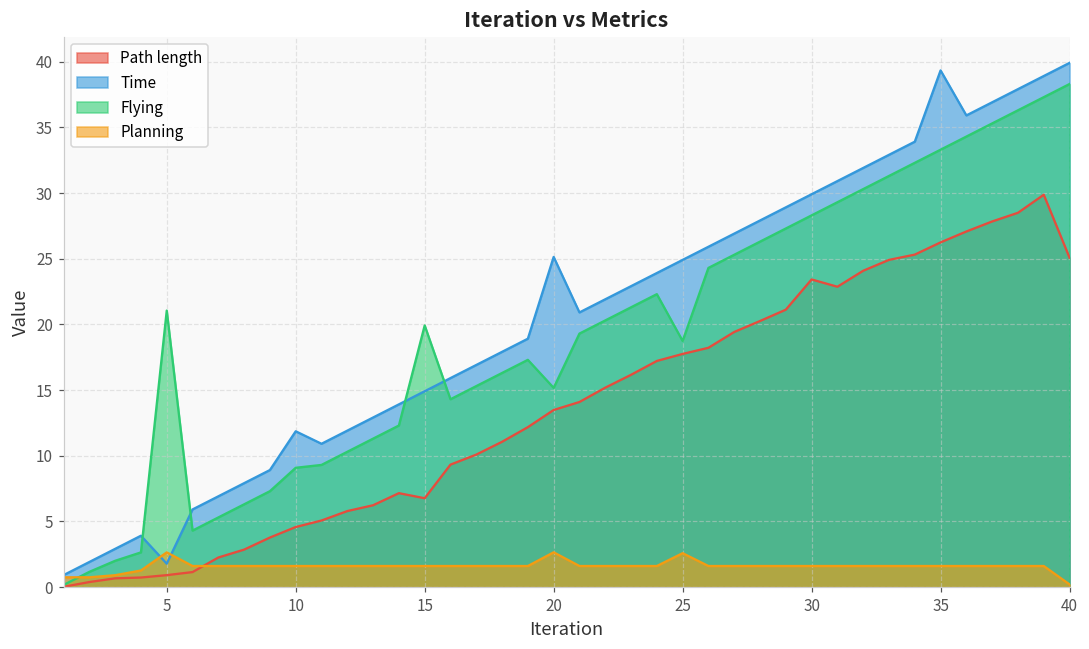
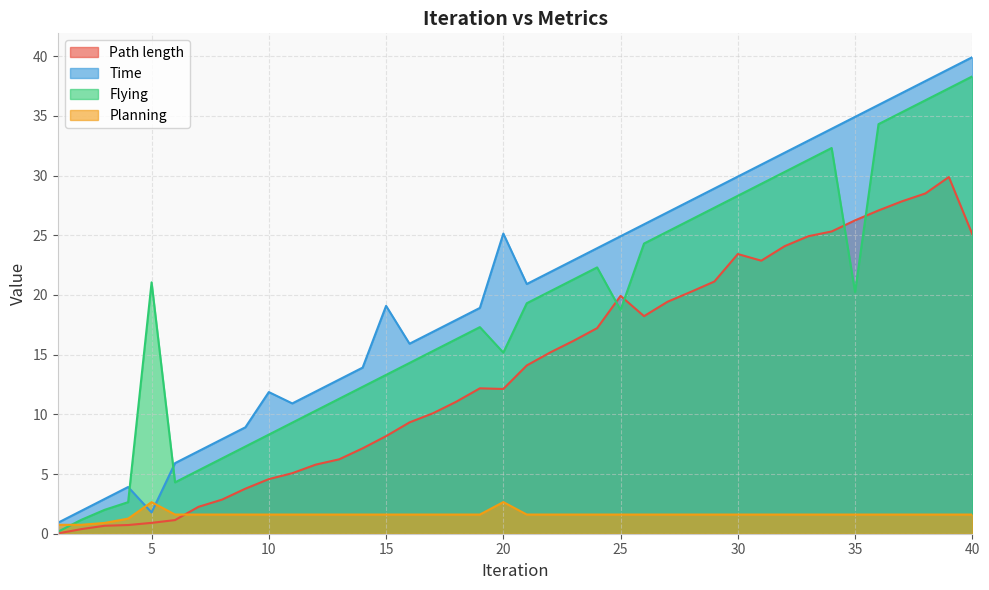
Flying, 10: 9.1 -> 8.3
Path length, 15: 6.8 -> 8.2
Time, 15: 14.9 -> 19.1
Flying, 15: 19.9 -> 13.3
Path length, 20: 13.5 -> 12.1
Path length, 25: 17.8 -> 19.9
Planning, 25: 2.6 -> 1.6
Time, 35: 39.3 -> 34.9
Flying, 35: 33.3 -> 20.2
Planning, 40: 0.2 -> 1.6
